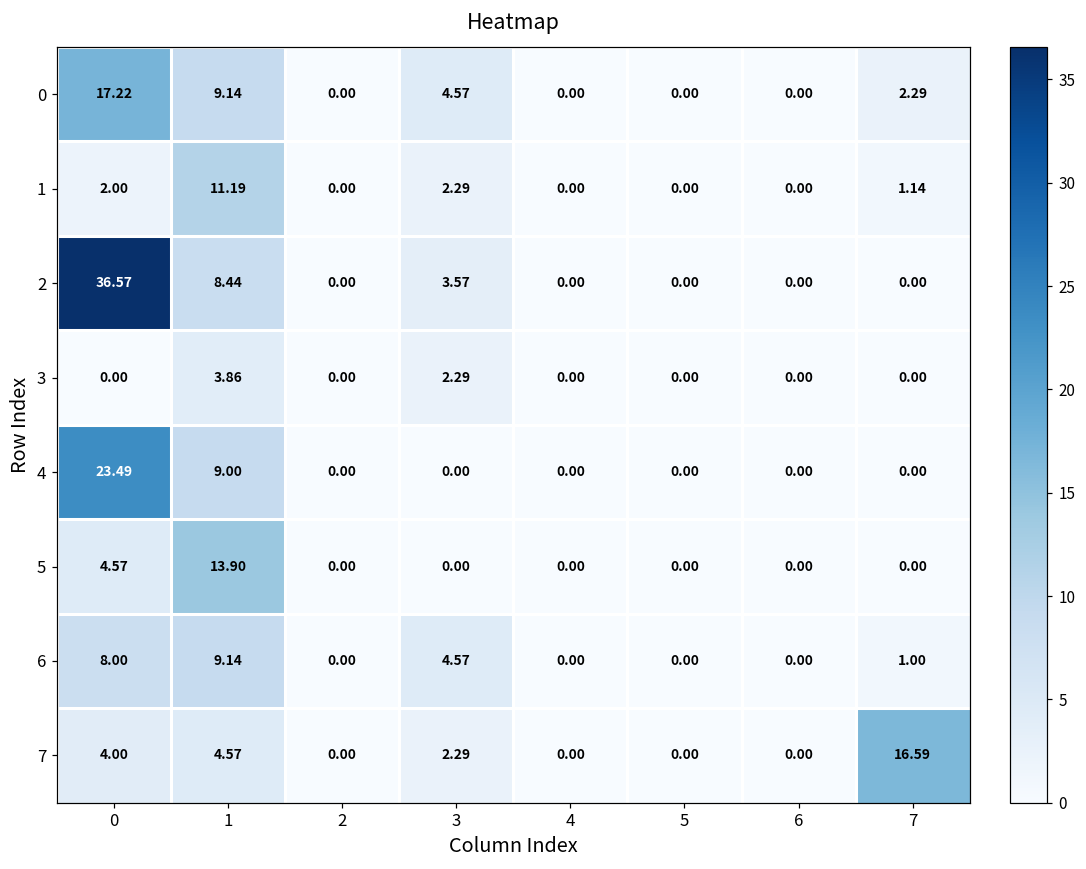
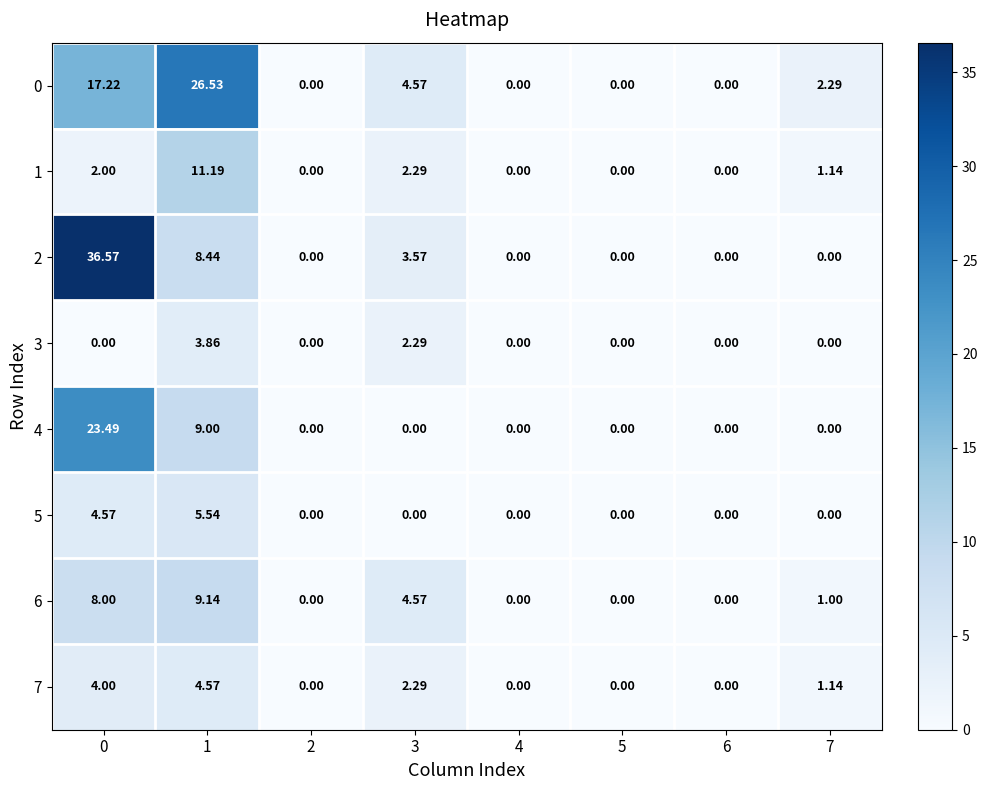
0, 1: 9.14 -> 26.53
5, 1: 13.90 -> 5.54
7, 7: 16.59 -> 1.14
